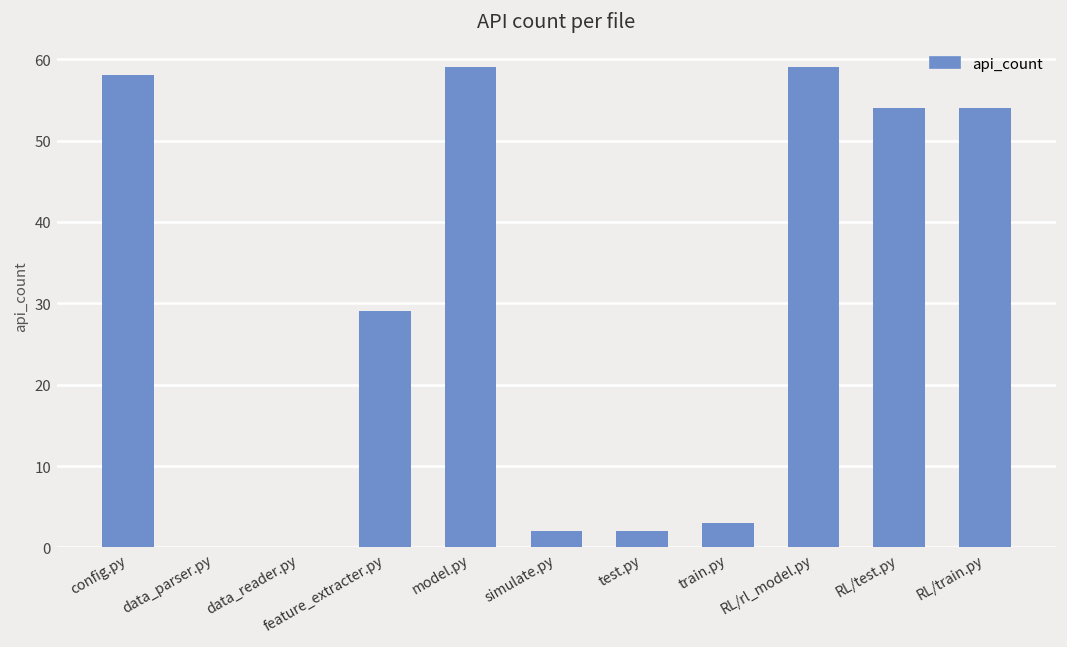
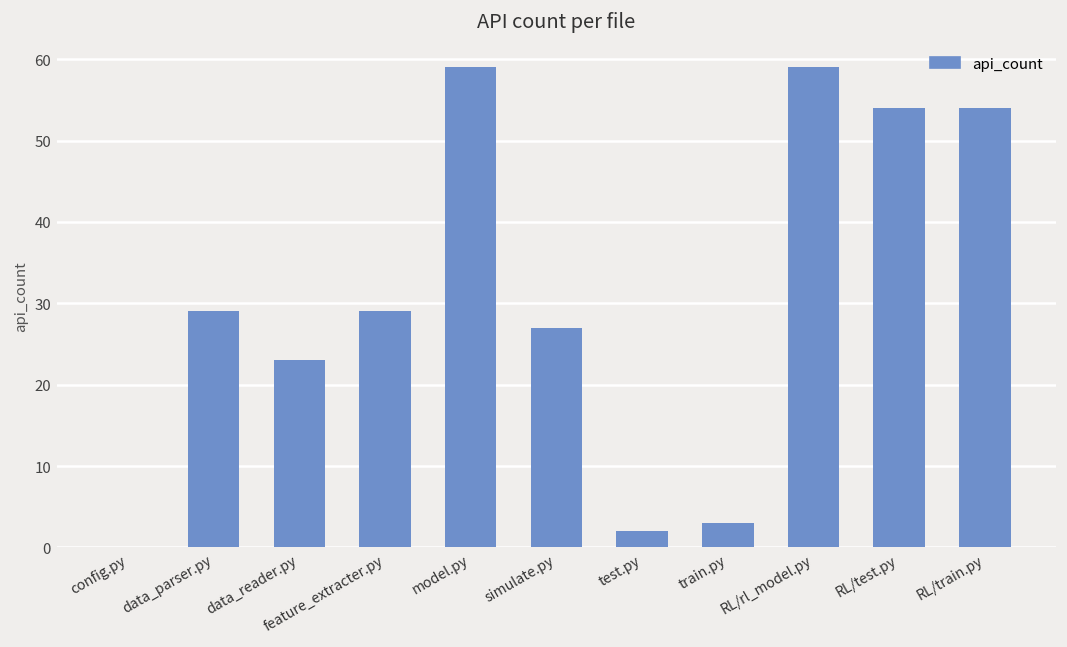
config.py: 58 -> 0
data_parser.py: 0 -> 29
data_reader.py: 0 -> 23
simulate.py: 2 -> 27
